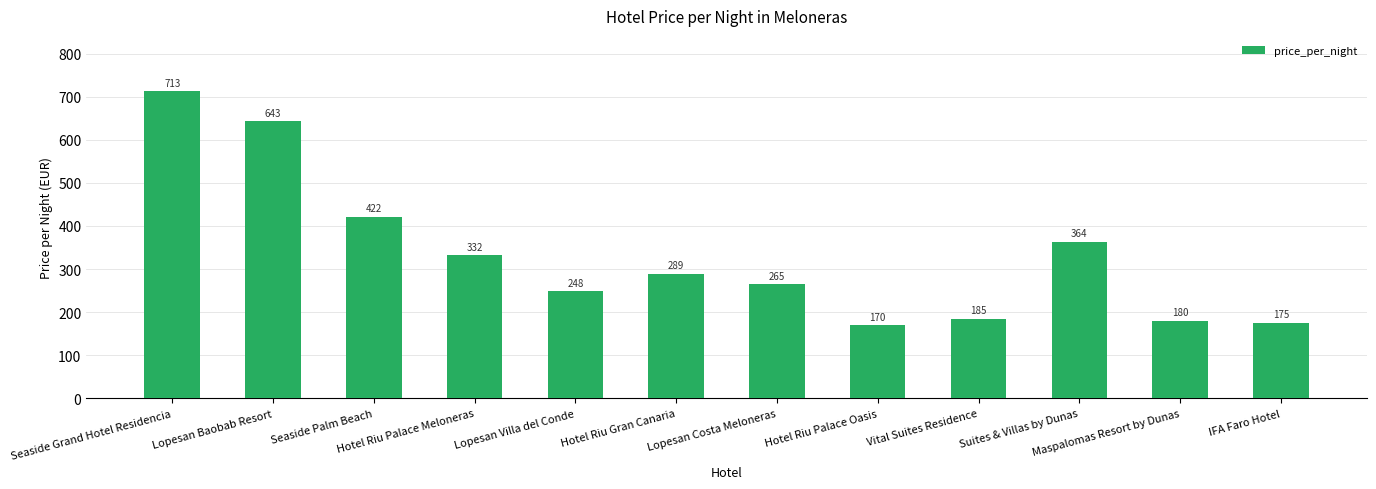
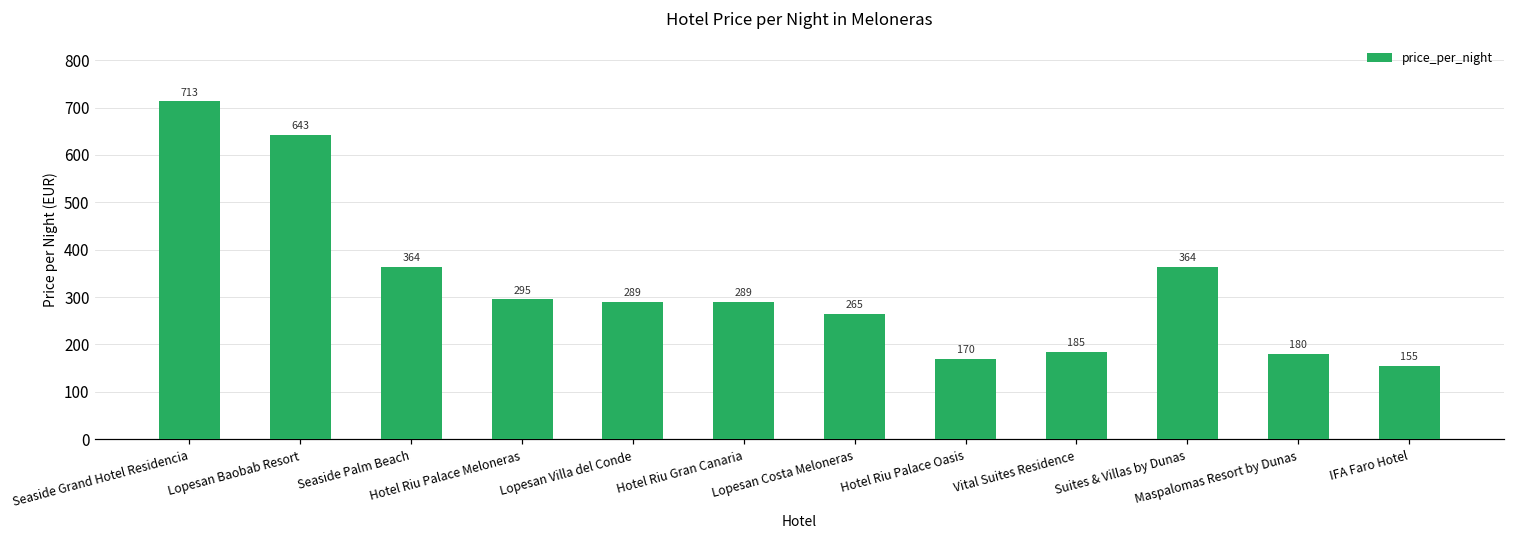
Seaside Palm Beach: 422 -> 364
Hotel Riu Palace Meloneras: 332 -> 295
Lopesan Villa del Conde: 248 -> 289
IFA Faro Hotel: 175 -> 155
